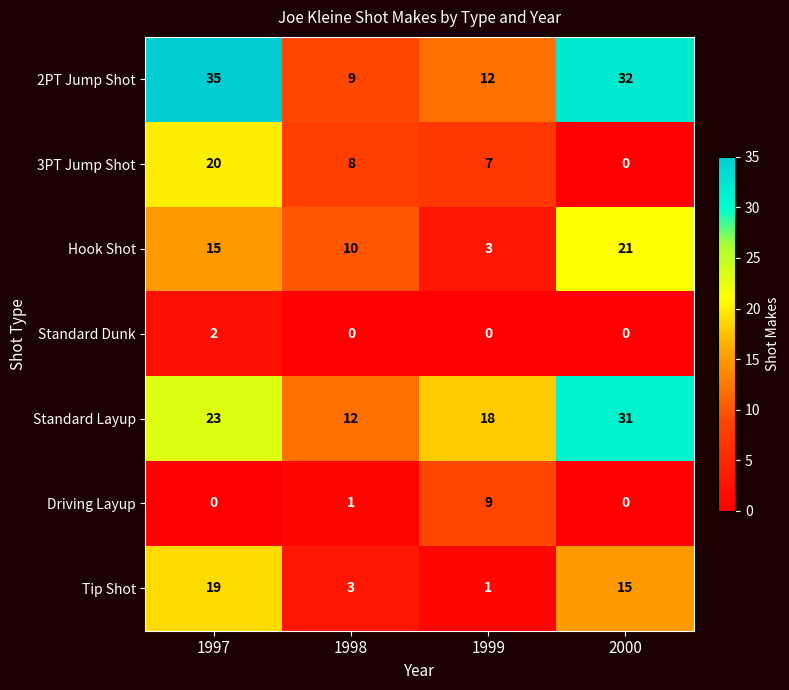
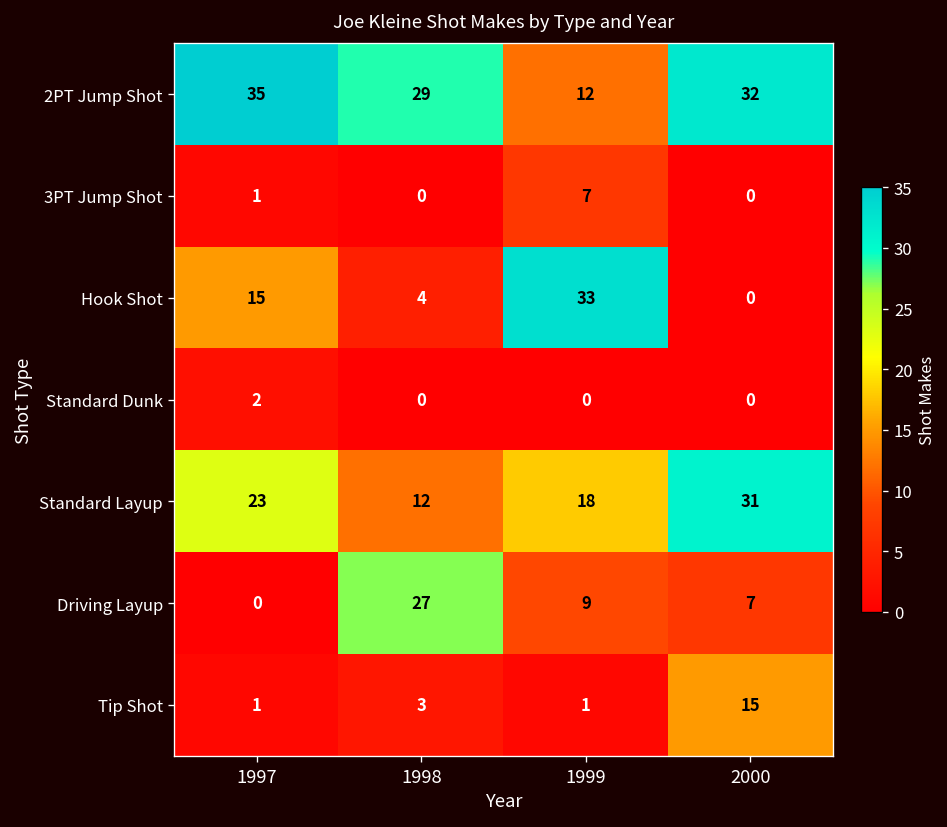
2PT Jump Shot, 1998: 9 -> 29
3PT Jump Shot, 1997: 20 -> 1
3PT Jump Shot, 1998: 8 -> 0
Hook Shot, 1998: 10 -> 4
Hook Shot, 1999: 3 -> 33
Hook Shot, 2000: 21 -> 0
Driving Layup, 1998: 1 -> 27
Driving Layup, 2000: 0 -> 7
Tip Shot, 1997: 19 -> 1
